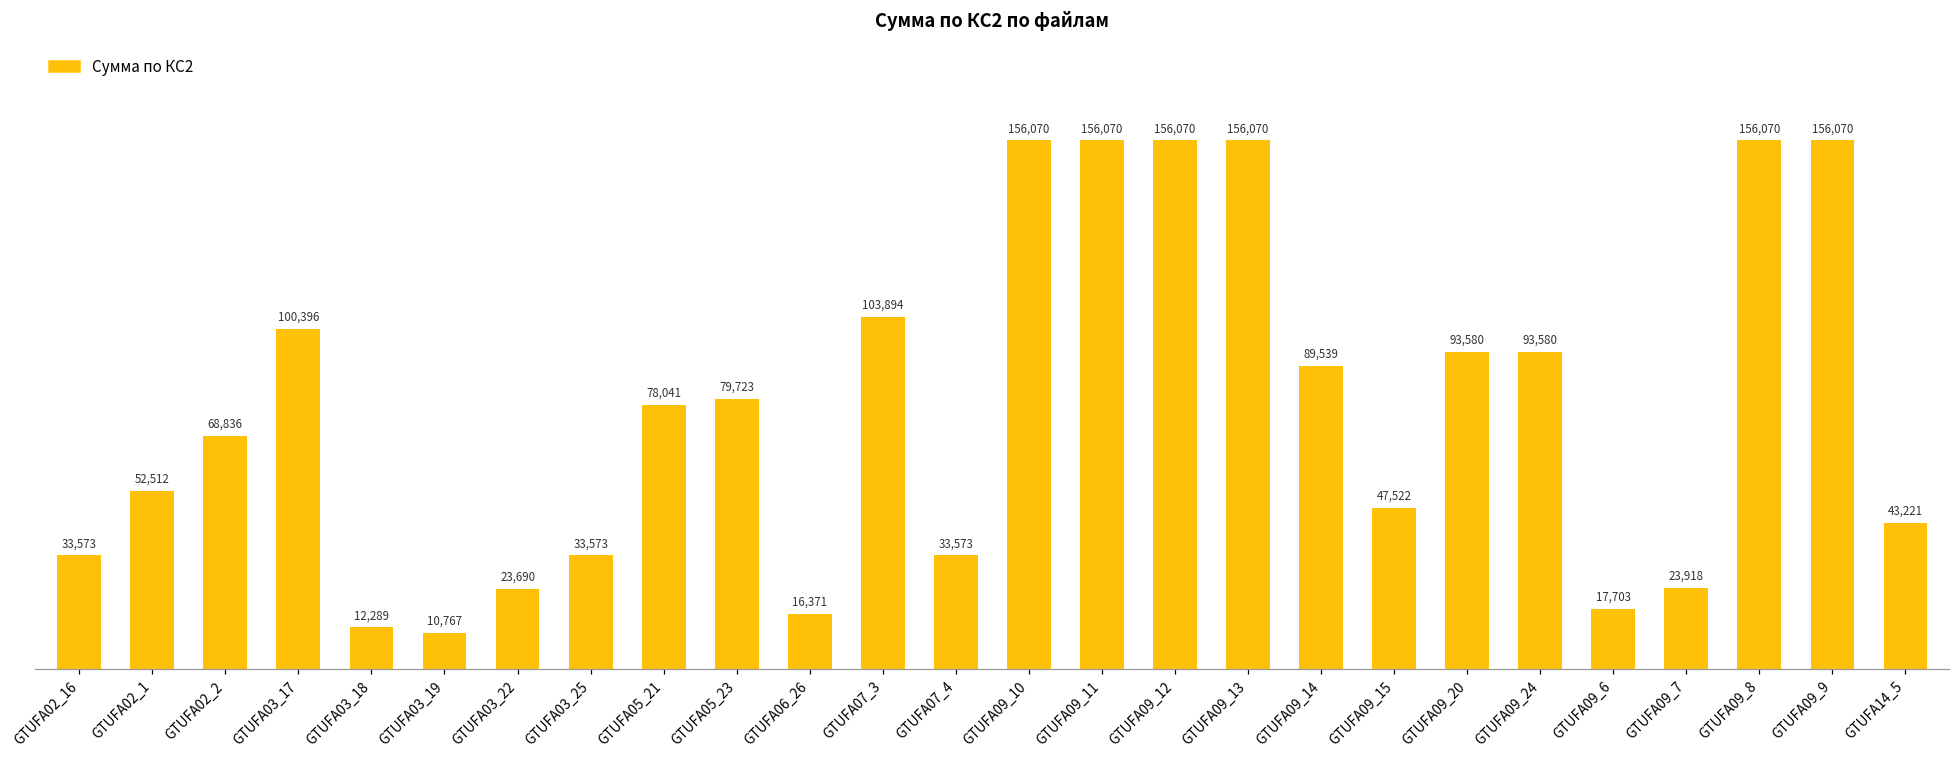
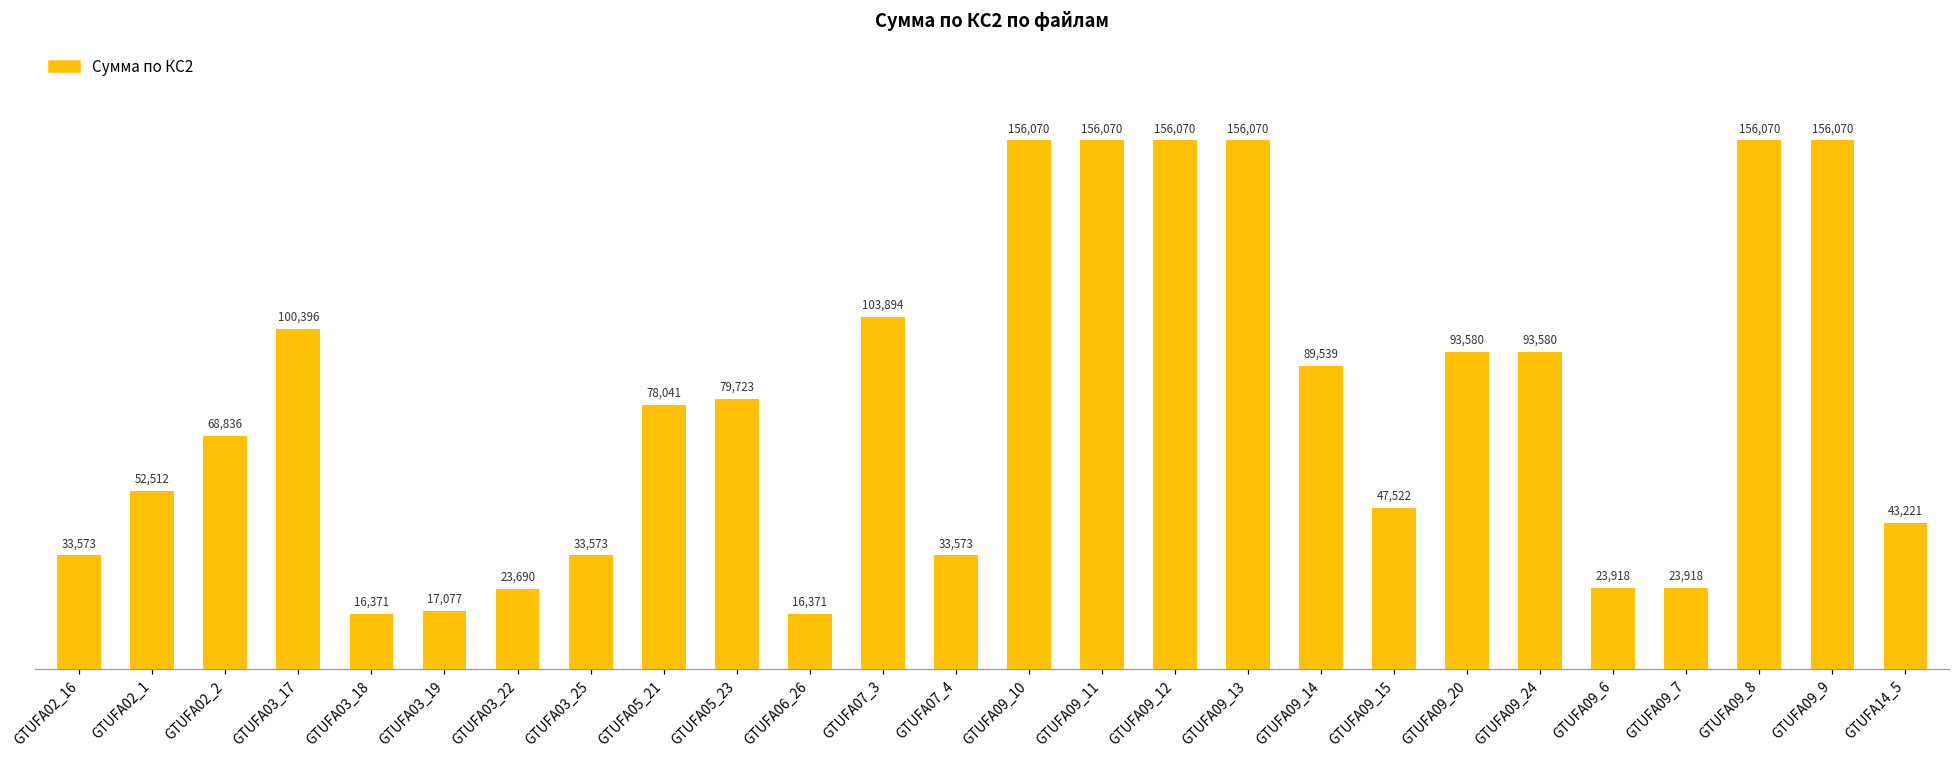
GTUFA03_18: 12,289 -> 16,371
GTUFA03_19: 10,767 -> 17,077
GTUFA09_6: 17,703 -> 23,918
